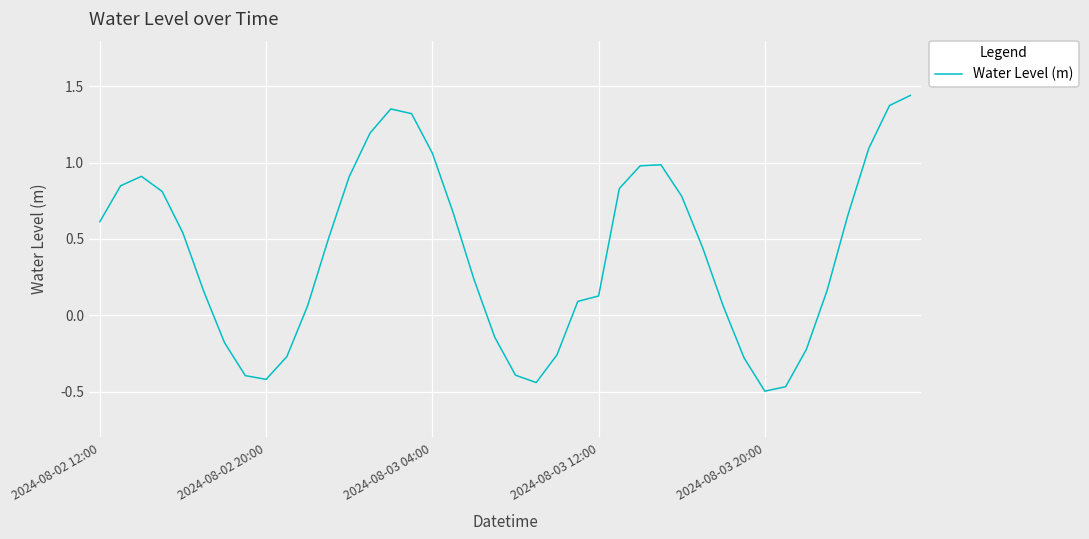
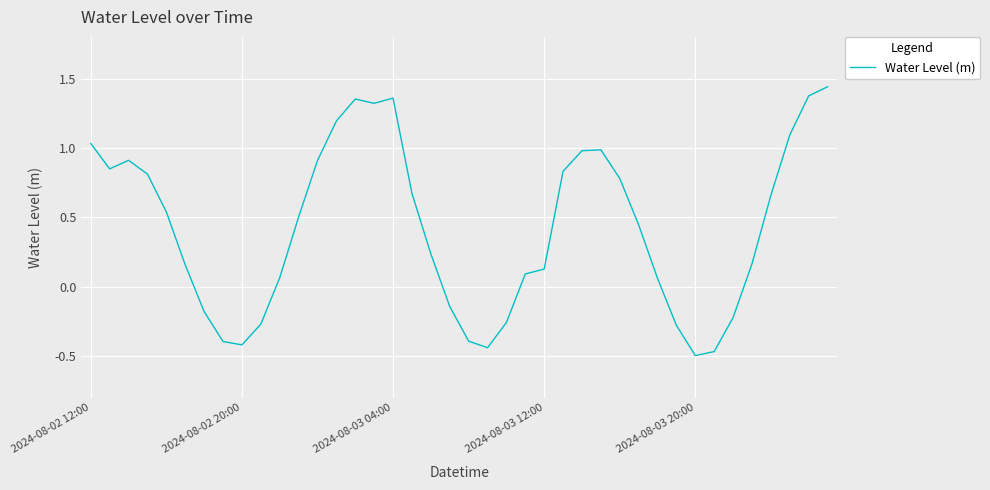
2024-08-02 12:00: 0.61 -> 1.03
2024-08-03 04:00: 1.06 -> 1.36
